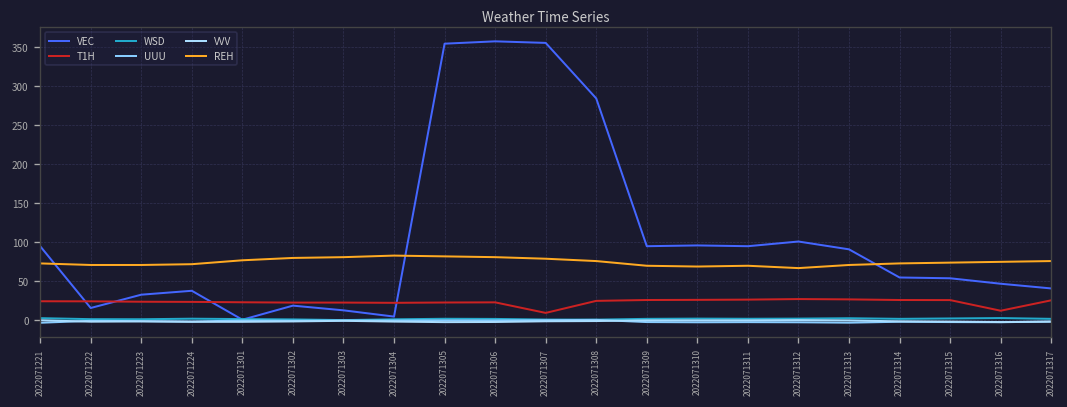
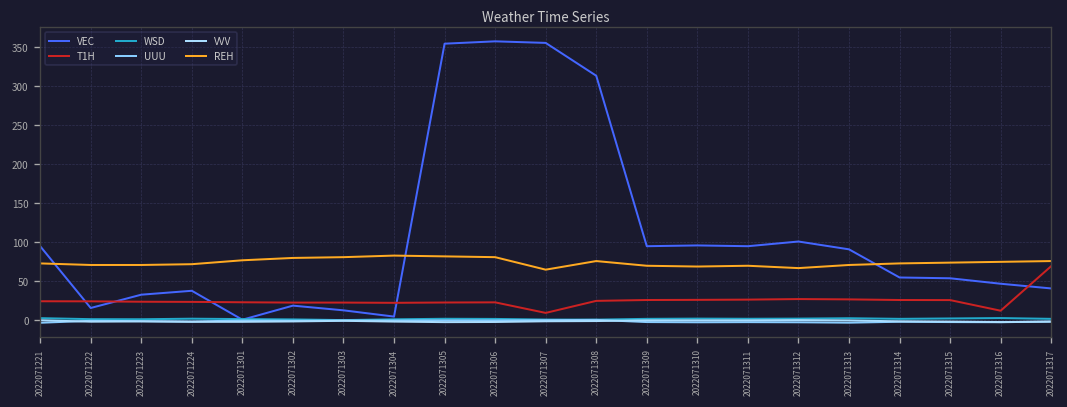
REH, 2022071307: 80 -> 70
VEC, 2022071308: 280 -> 310
T1H, 2022071317: 30 -> 70
